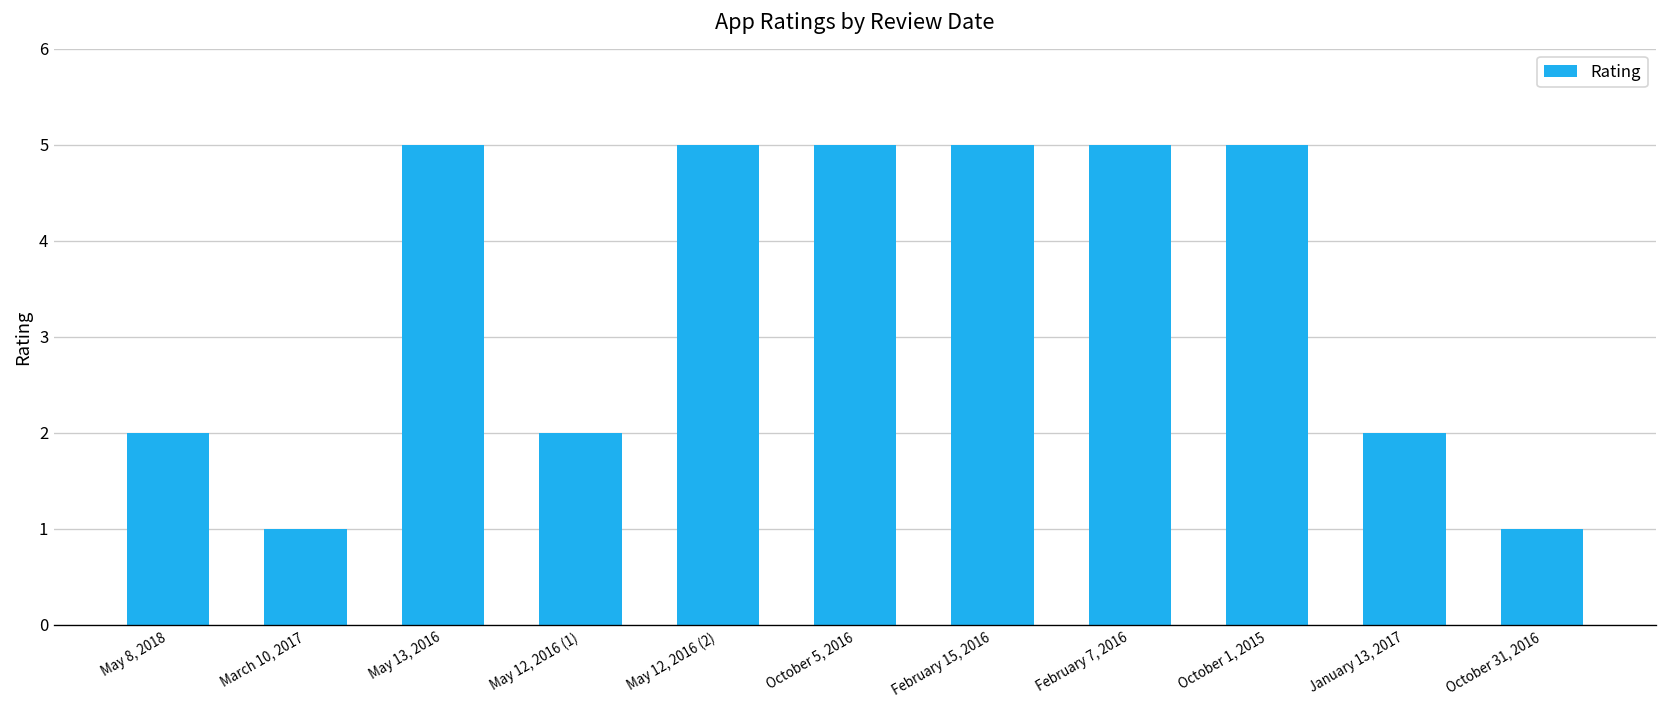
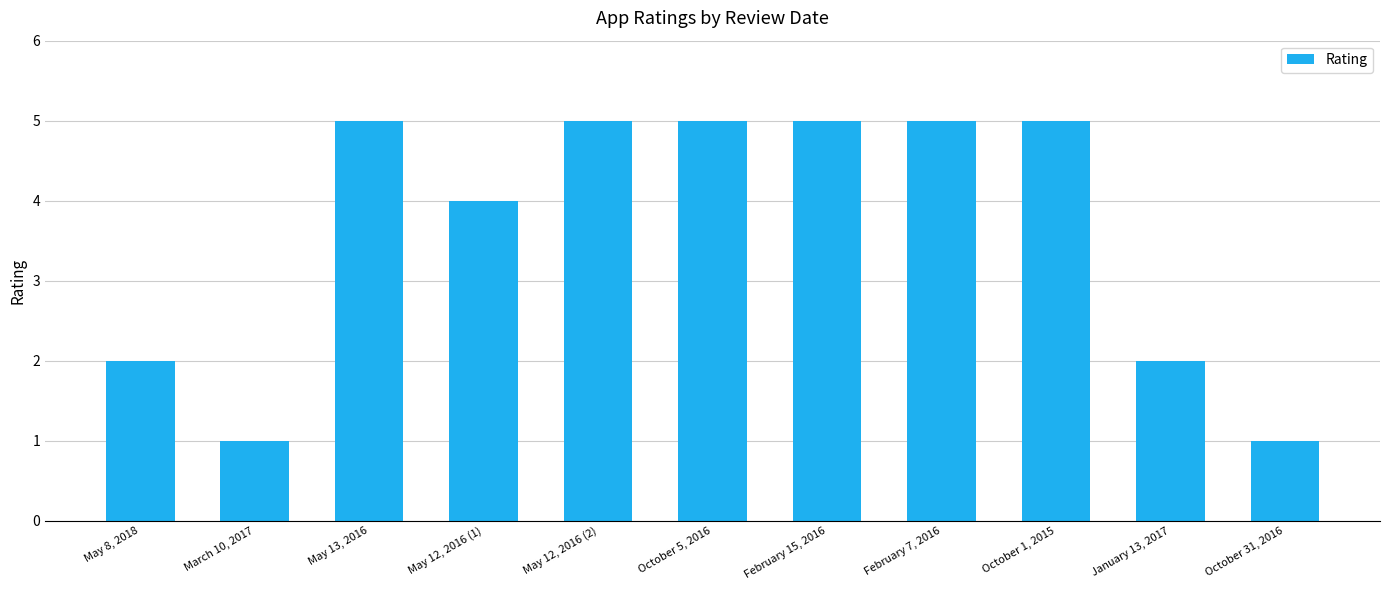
May 12, 2016 (1): 2 -> 4
